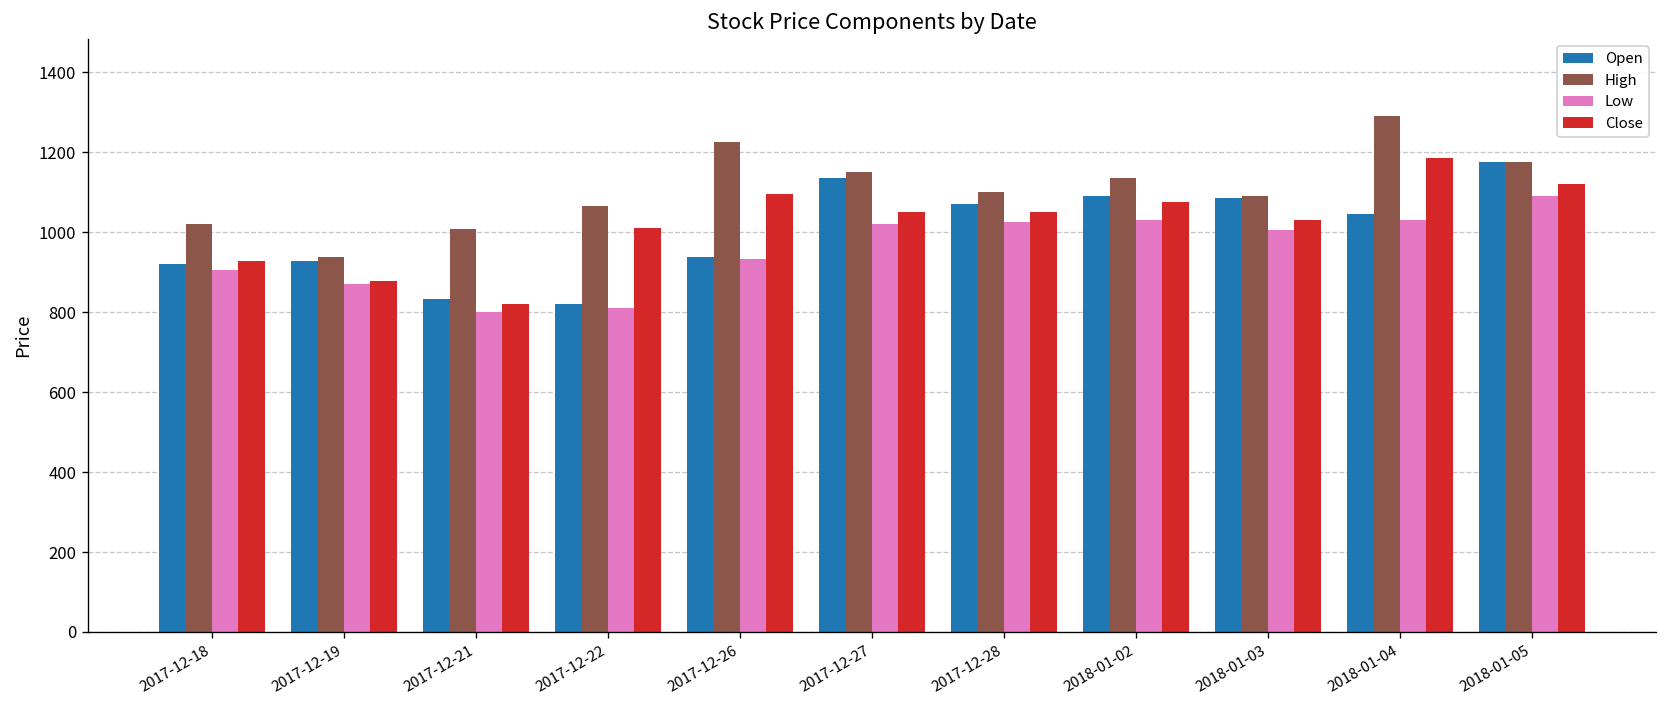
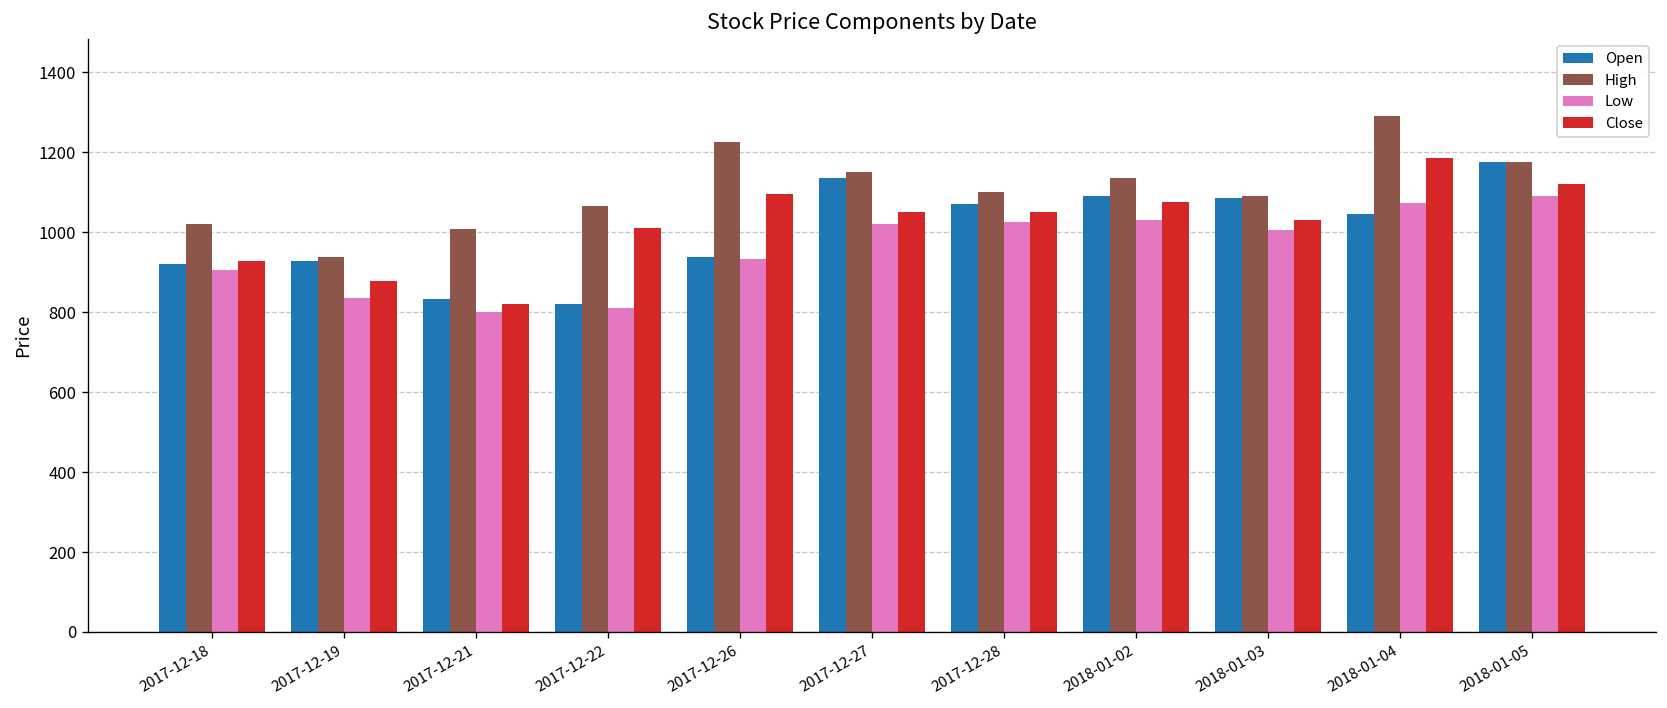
Low, 2017-12-19: 870 -> 840
Low, 2018-01-04: 1030 -> 1070
